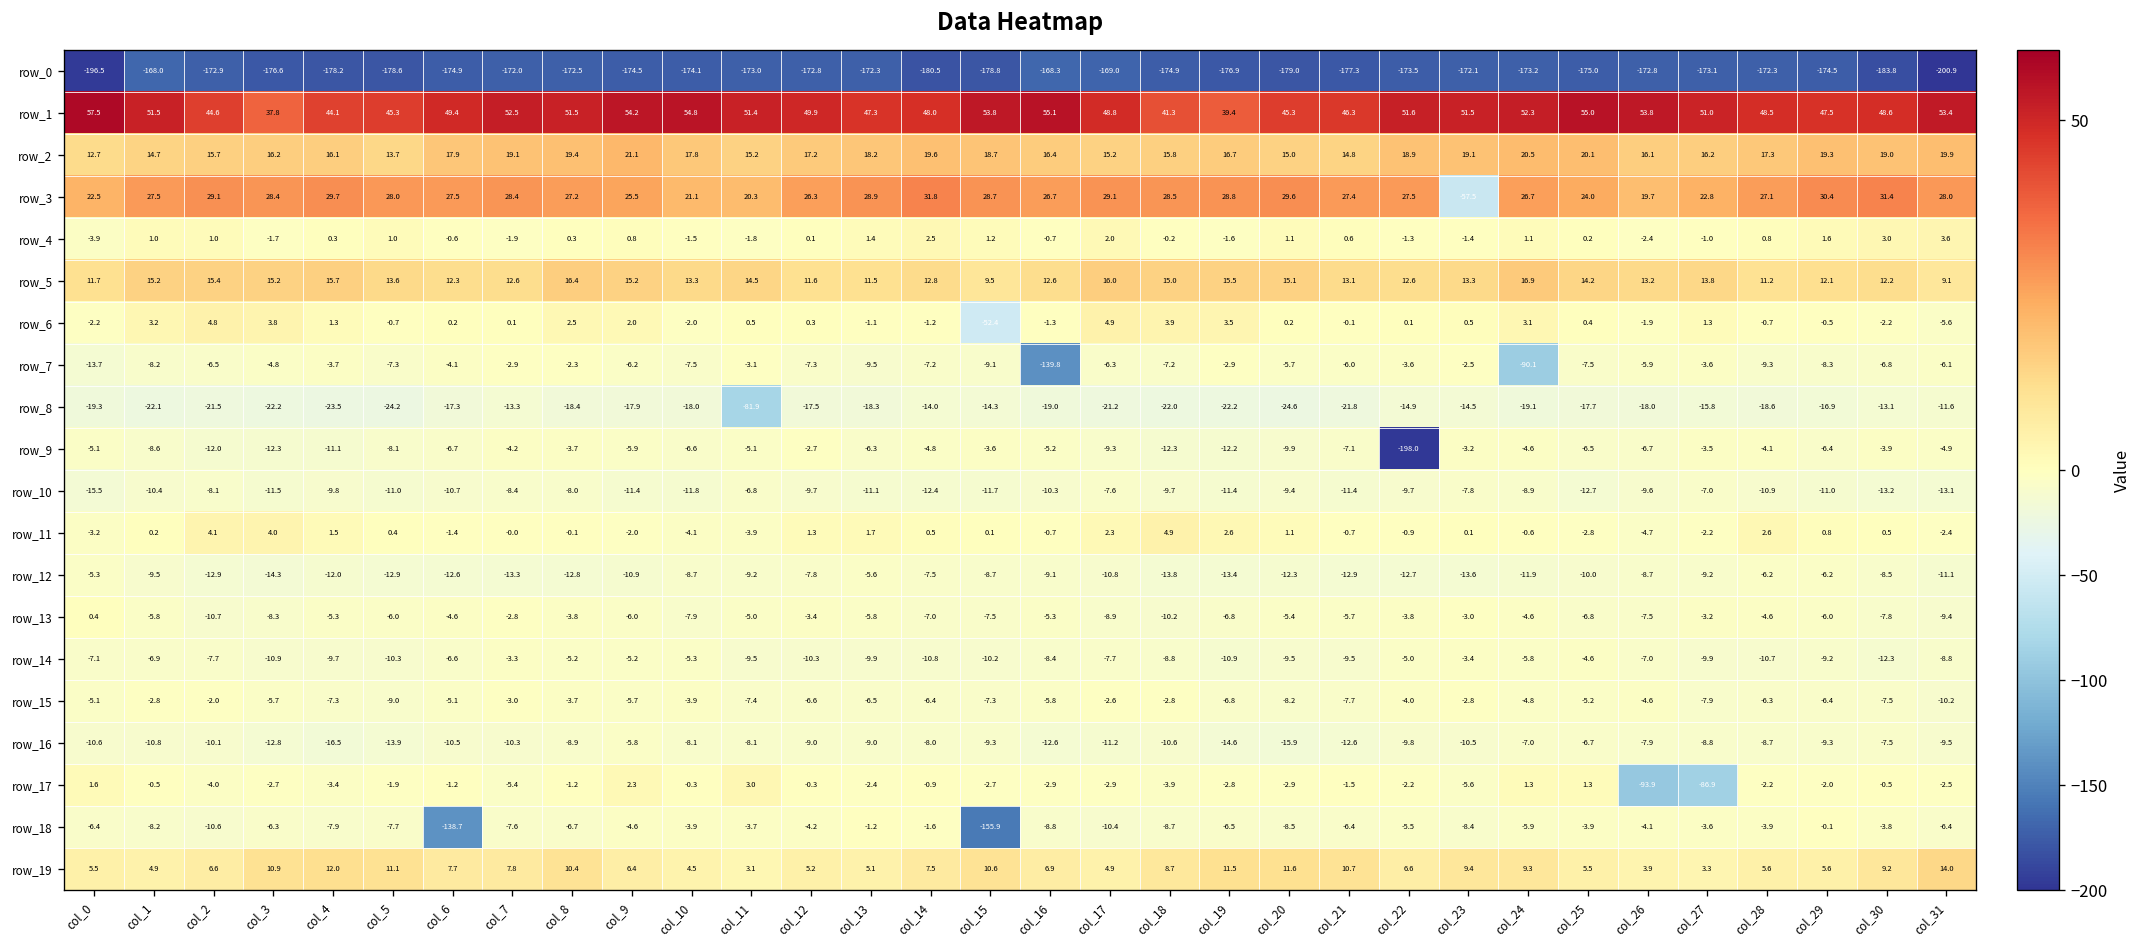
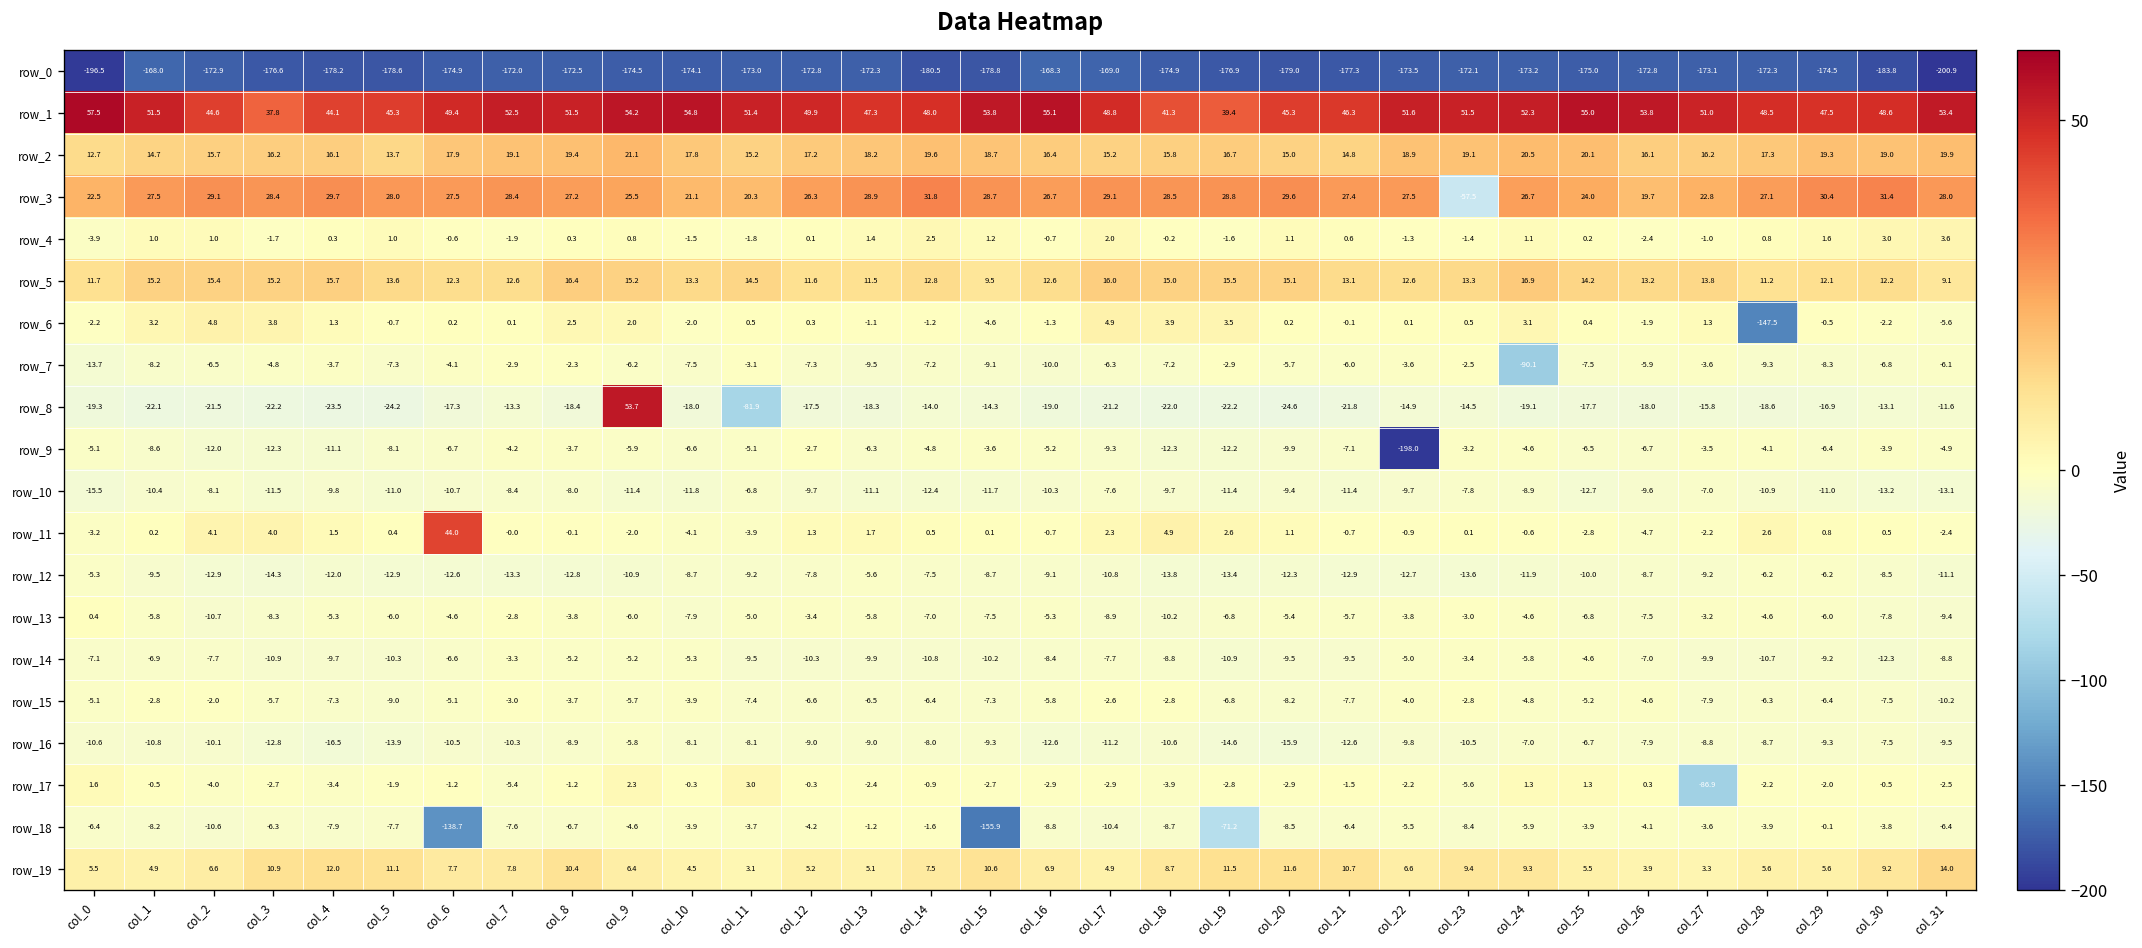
row_6, col_15: -52.4 -> -4.6
row_6, col_28: -0.7 -> -147.5
row_7, col_16: -139.8 -> -10.0
row_8, col_9: -17.9 -> 53.7
row_11, col_6: -1.4 -> 44.0
row_17, col_26: -93.9 -> 0.3
row_18, col_19: -6.5 -> -71.2
